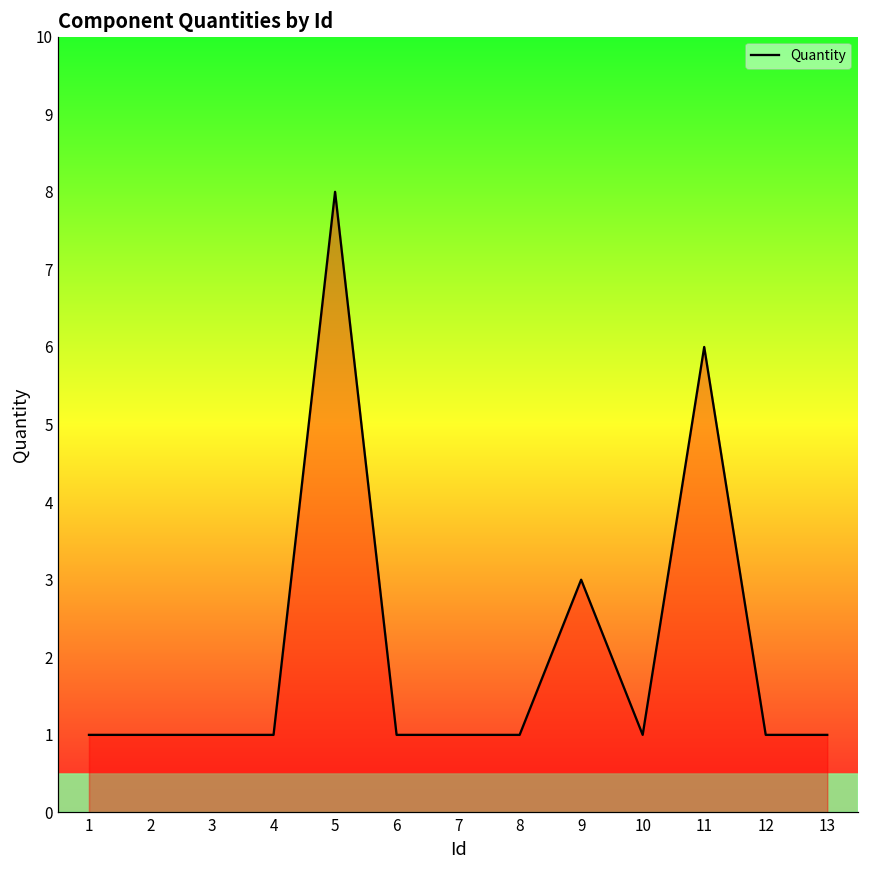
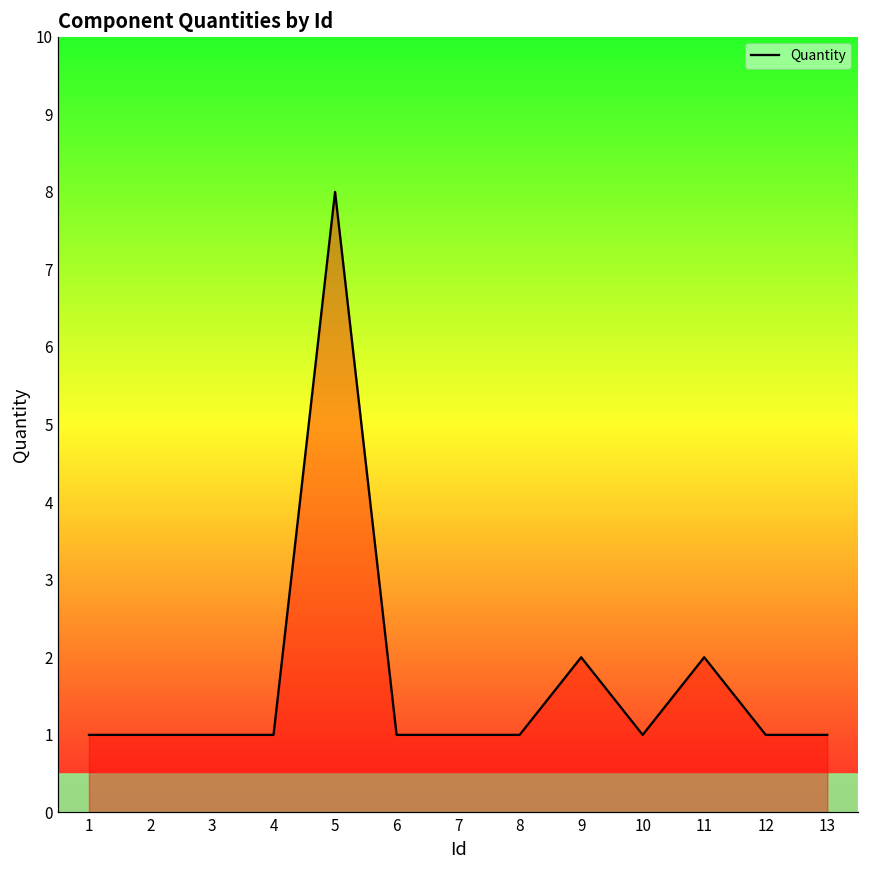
9: 3 -> 2
11: 6 -> 2
